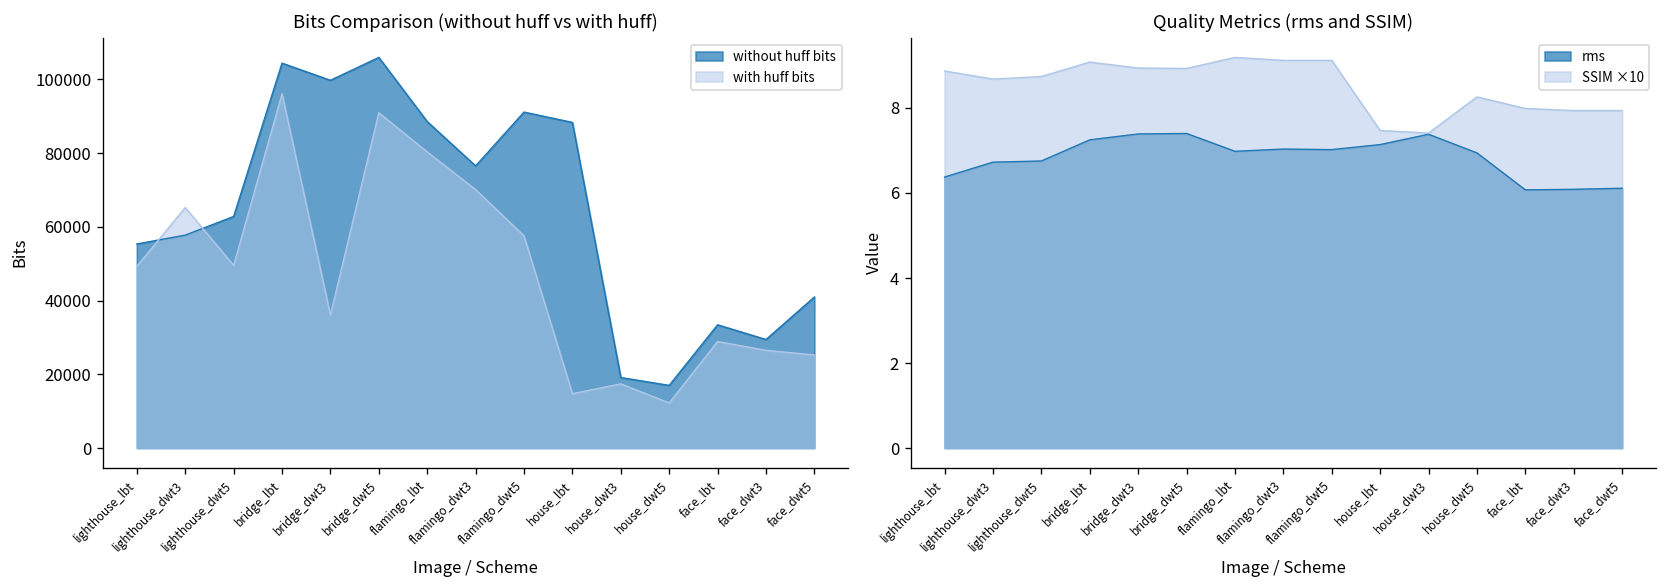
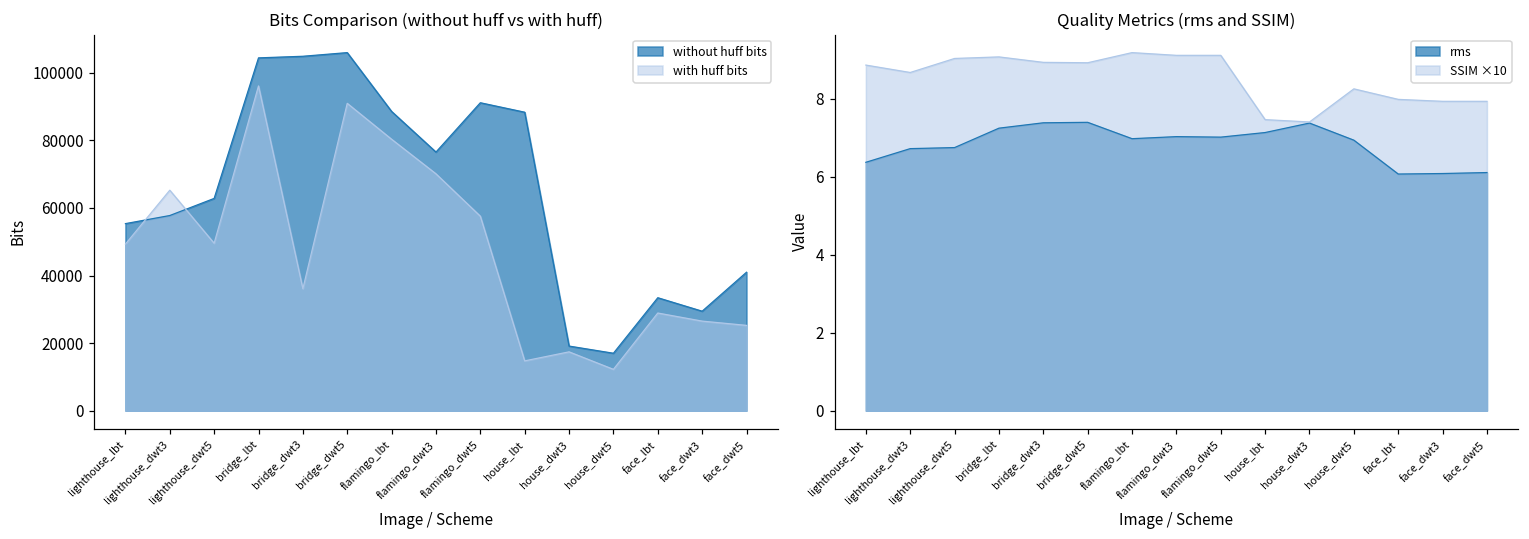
Bits Comparison (without huff vs with huff), without huff bits, bridge_dwt3: 100000 -> 105000
Quality Metrics (rms and SSIM), SSIM ×10, lighthouse_dwt5: 8.7 -> 9.0
